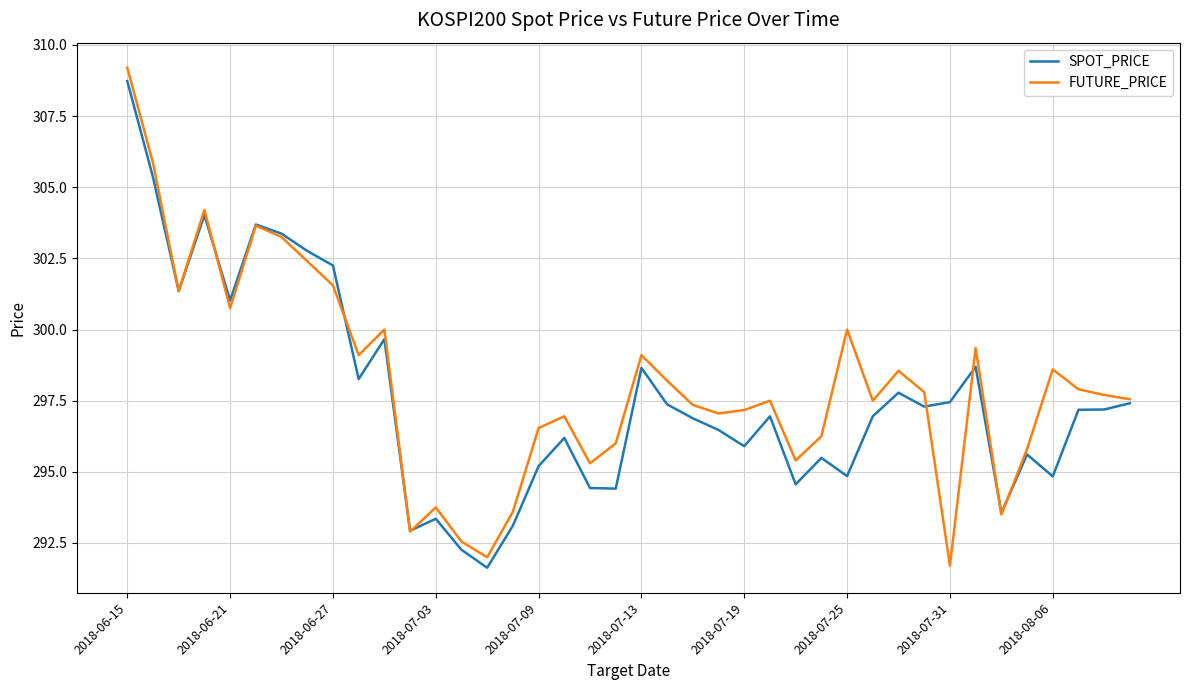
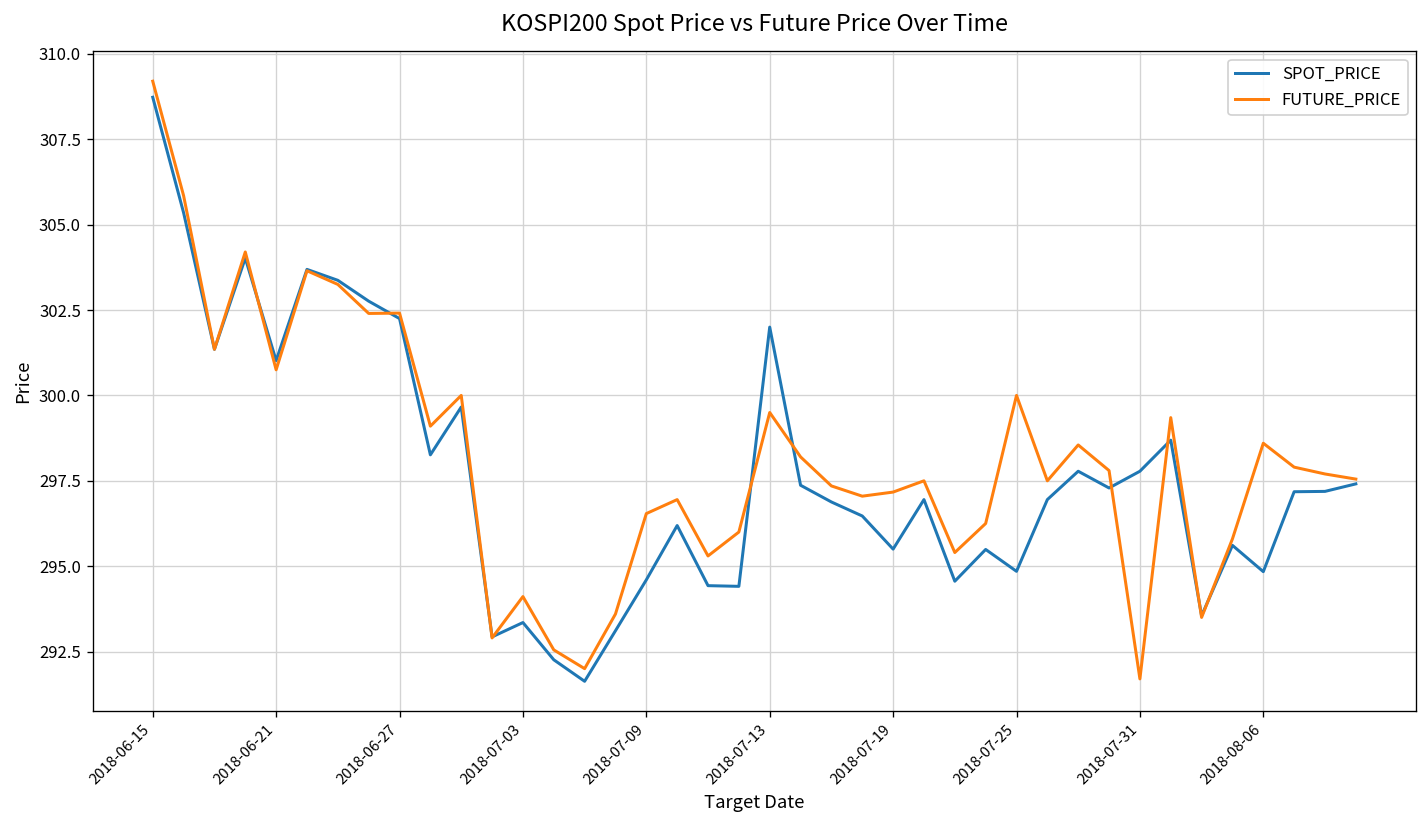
FUTURE_PRICE, 2018-06-27: 301.6 -> 302.4
FUTURE_PRICE, 2018-07-03: 293.8 -> 294.1
SPOT_PRICE, 2018-07-09: 295.2 -> 294.6
SPOT_PRICE, 2018-07-13: 298.7 -> 302.0
FUTURE_PRICE, 2018-07-13: 299.1 -> 299.5
SPOT_PRICE, 2018-07-19: 295.9 -> 295.5
SPOT_PRICE, 2018-07-31: 297.5 -> 297.8
